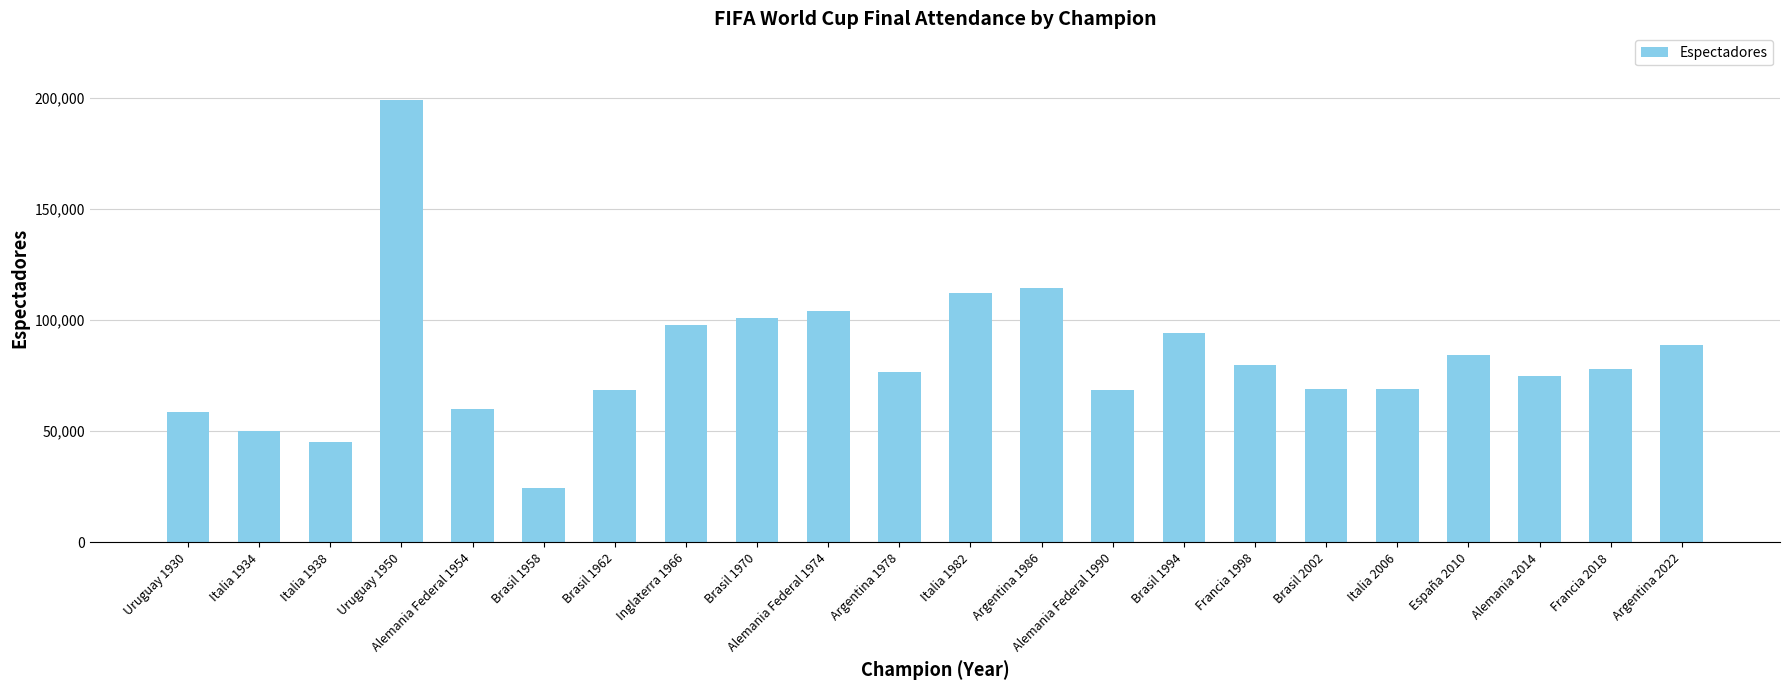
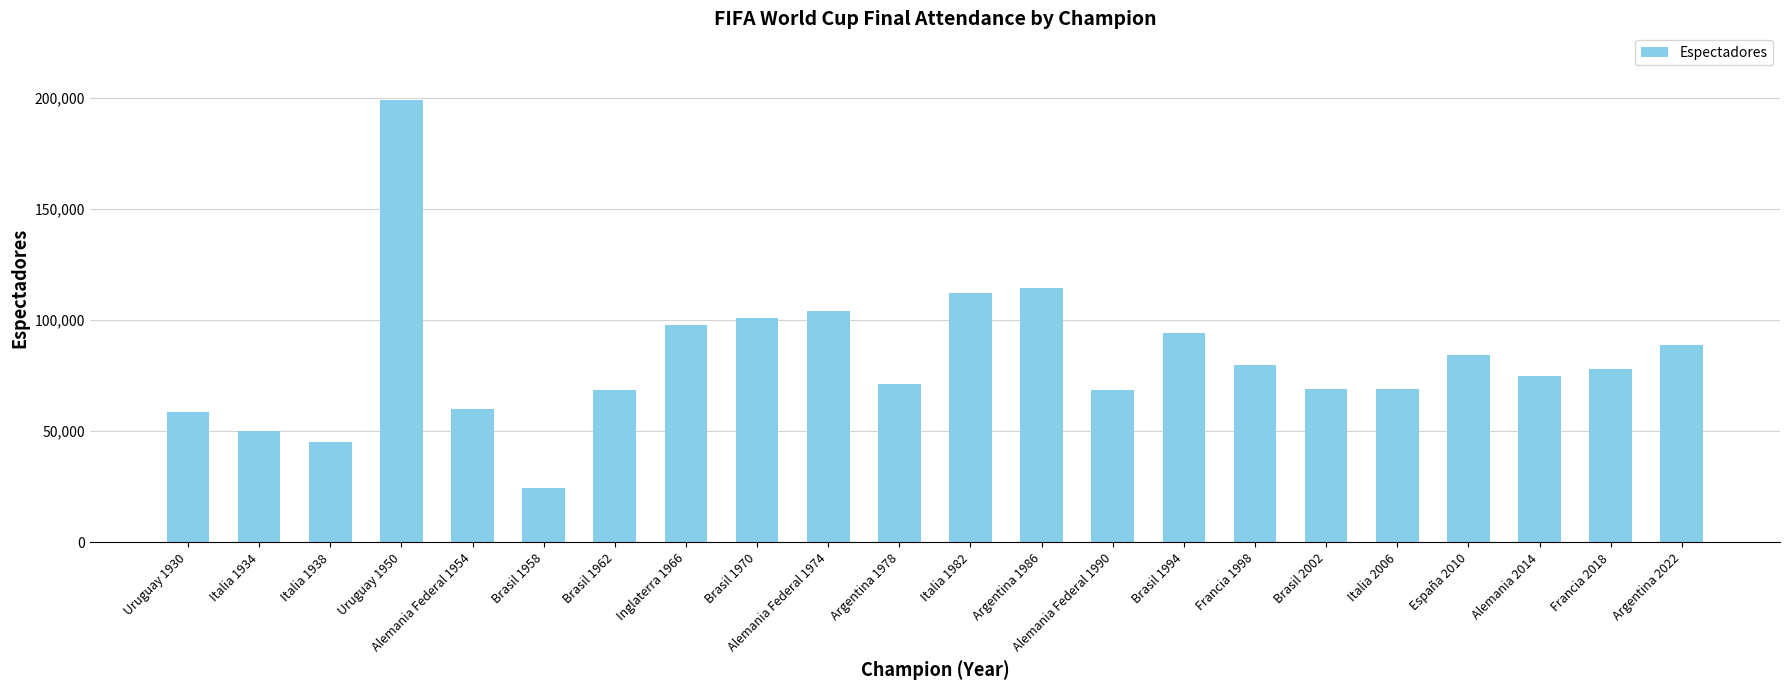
Argentina 1978: 77,000 -> 71,000
